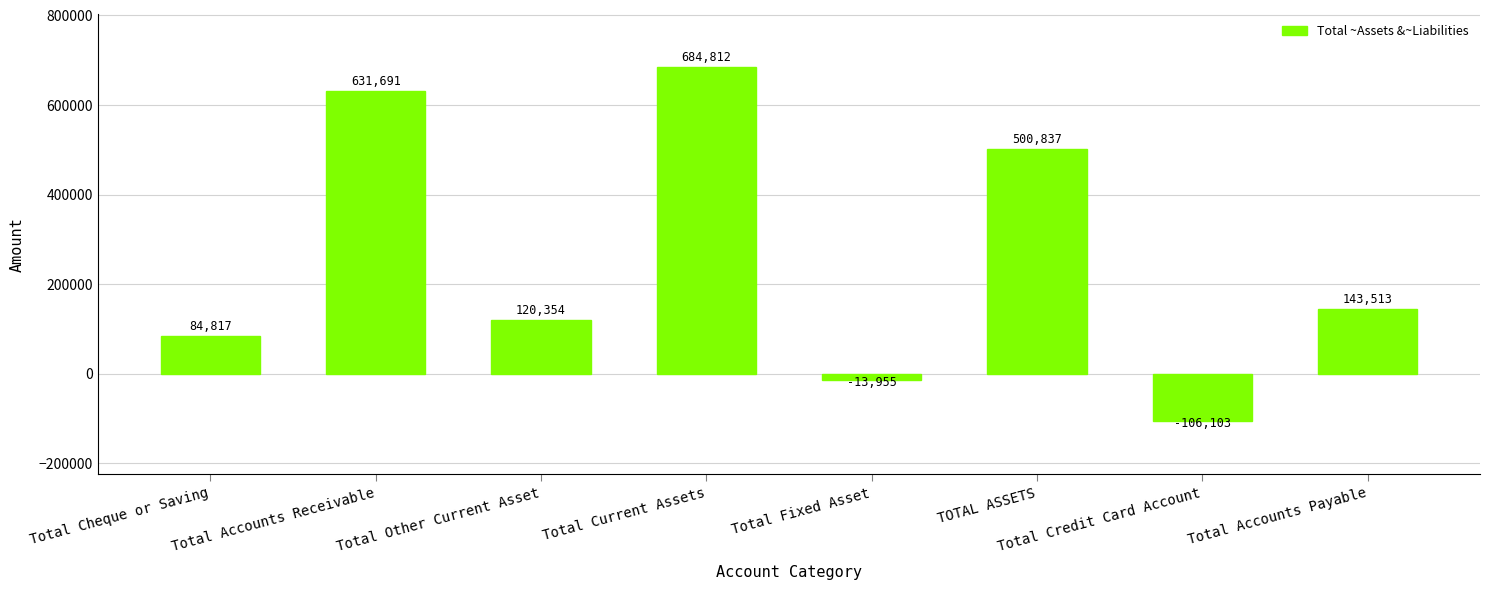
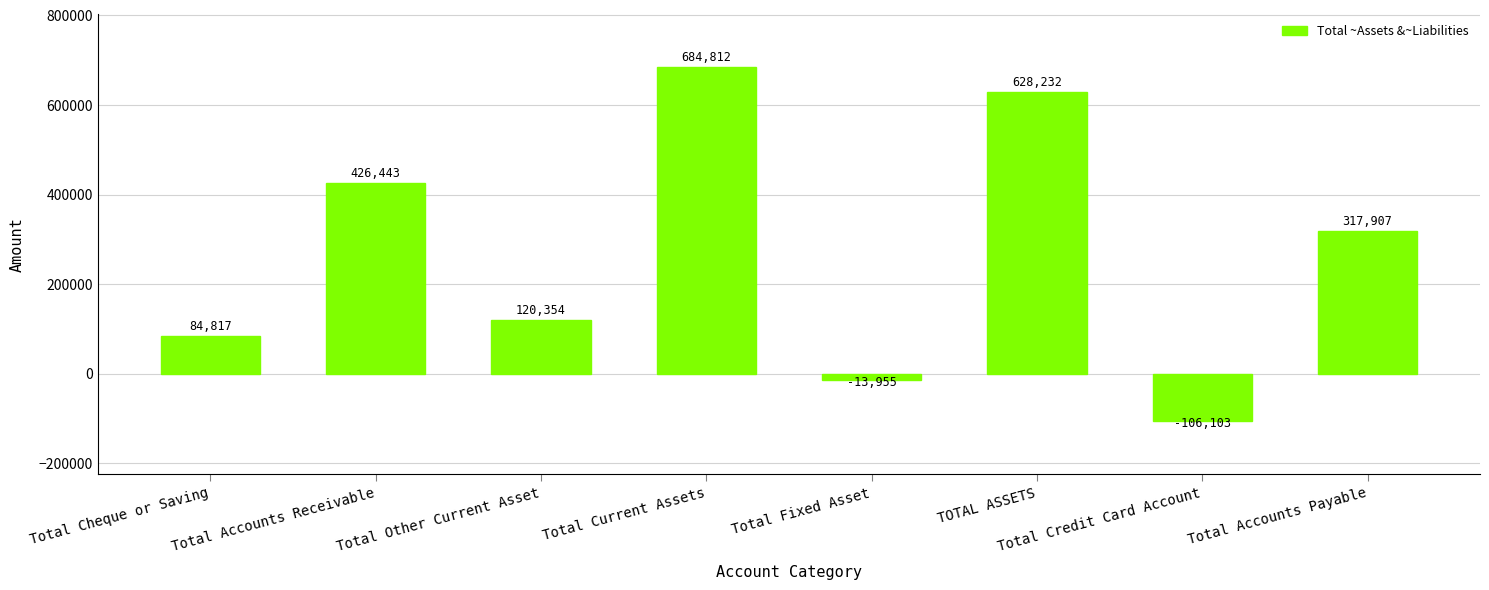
Total Accounts Receivable: 631,691 -> 426,443
TOTAL ASSETS: 500,837 -> 628,232
Total Accounts Payable: 143,513 -> 317,907
